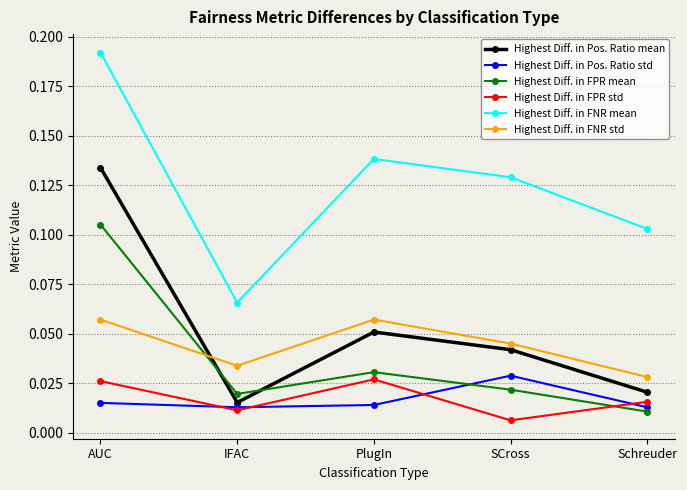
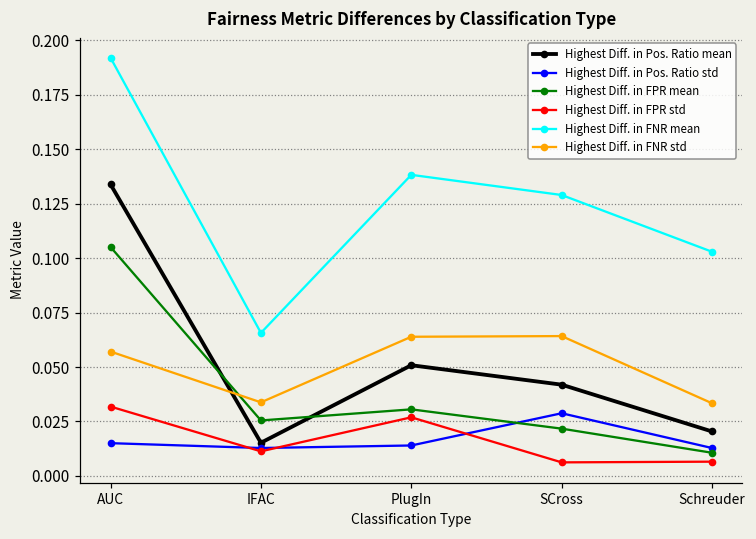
Highest Diff. in FPR std, AUC: 0.026 -> 0.032
Highest Diff. in FPR mean, IFAC: 0.020 -> 0.025
Highest Diff. in FNR std, PlugIn: 0.057 -> 0.064
Highest Diff. in FNR std, SCross: 0.045 -> 0.064
Highest Diff. in FPR std, Schreuder: 0.016 -> 0.007
Highest Diff. in FNR std, Schreuder: 0.028 -> 0.033
